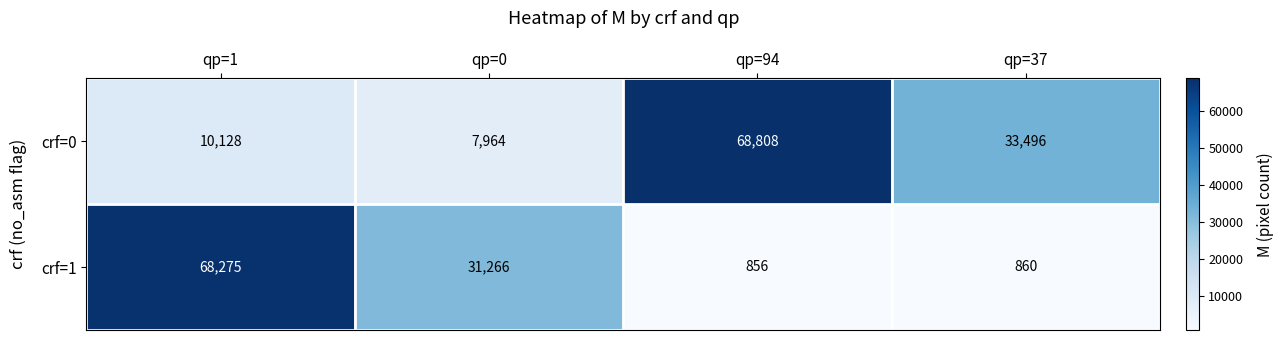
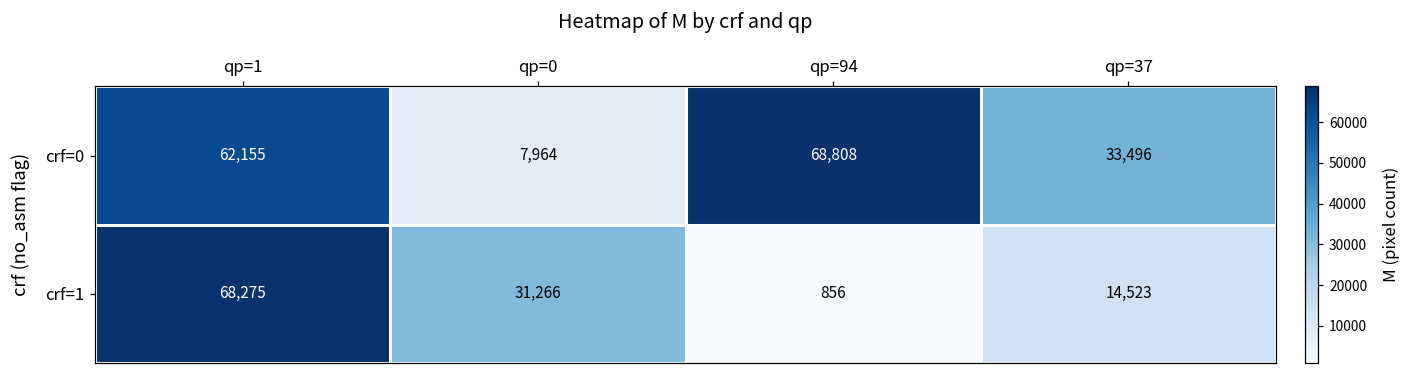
crf=0, qp=1: 10,128 -> 62,155
crf=1, qp=37: 860 -> 14,523
